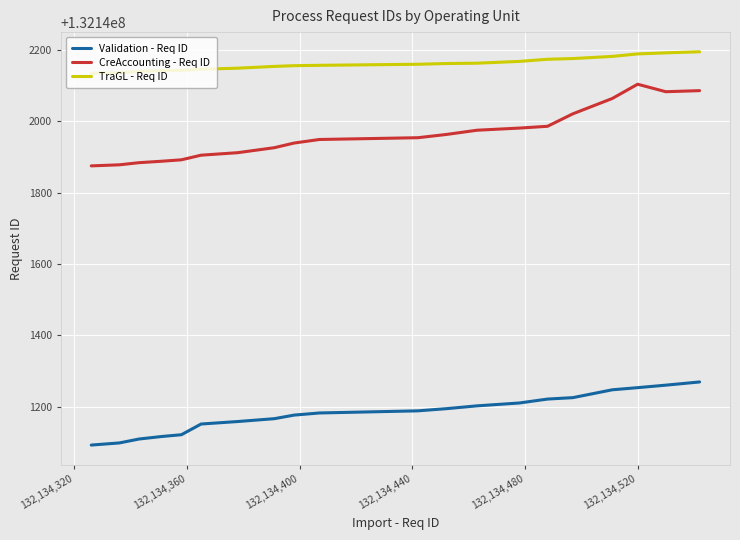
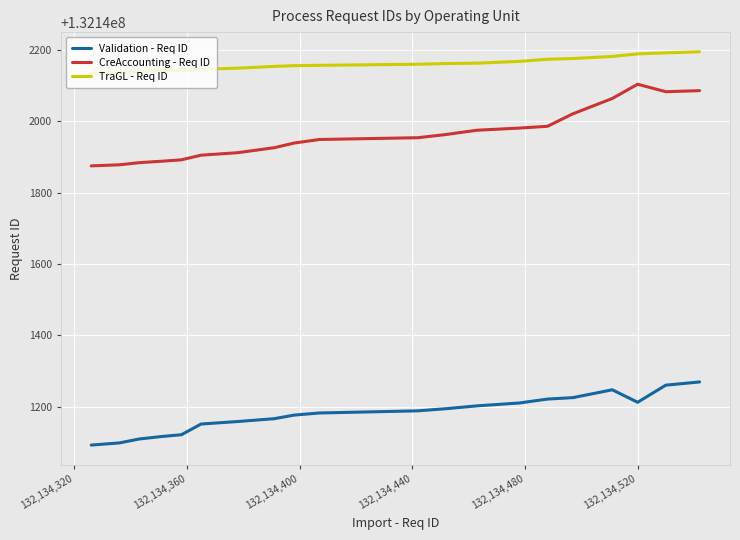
Validation - Req ID, 132,134,520: 132141250 -> 132141210
